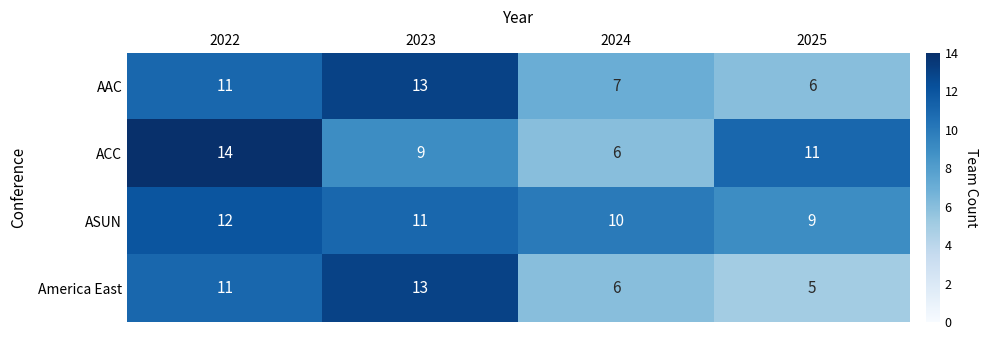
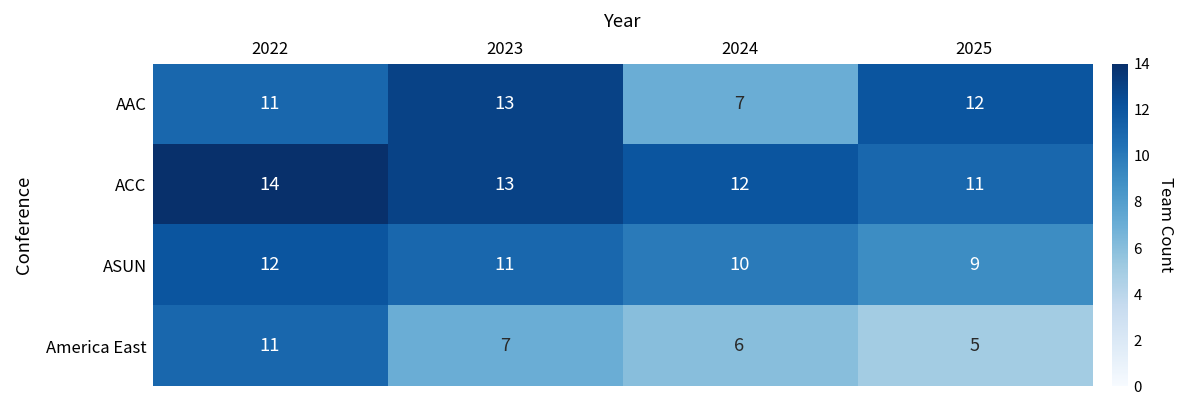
AAC, 2025: 6 -> 12
ACC, 2023: 9 -> 13
ACC, 2024: 6 -> 12
America East, 2023: 13 -> 7
